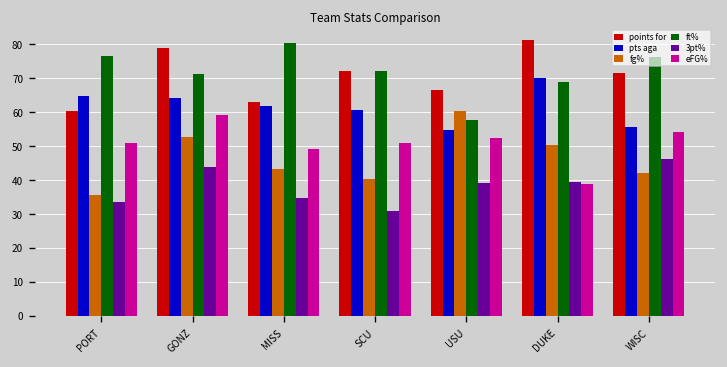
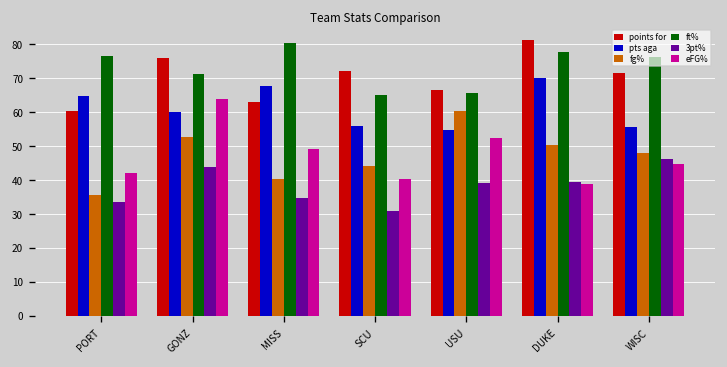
eFG%, PORT: 51 -> 42
points for, GONZ: 79 -> 76
pts aga, GONZ: 64 -> 60
eFG%, GONZ: 59 -> 64
pts aga, MISS: 62 -> 68
fg%, MISS: 43 -> 40
pts aga, SCU: 61 -> 56
fg%, SCU: 40 -> 44
ft%, SCU: 72 -> 65
eFG%, SCU: 51 -> 40
ft%, USU: 58 -> 66
ft%, DUKE: 69 -> 78
fg%, WISC: 42 -> 48
eFG%, WISC: 54 -> 45
